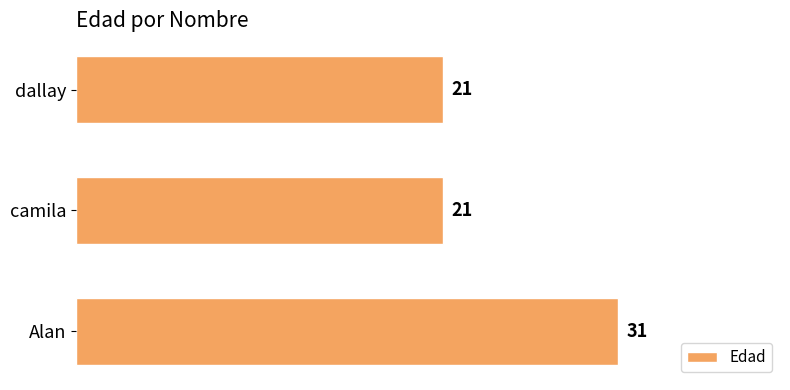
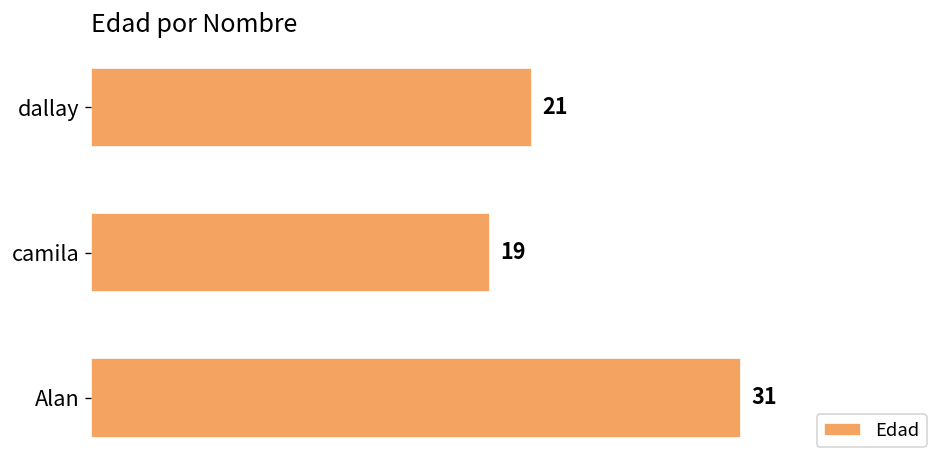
camila: 21 -> 19
